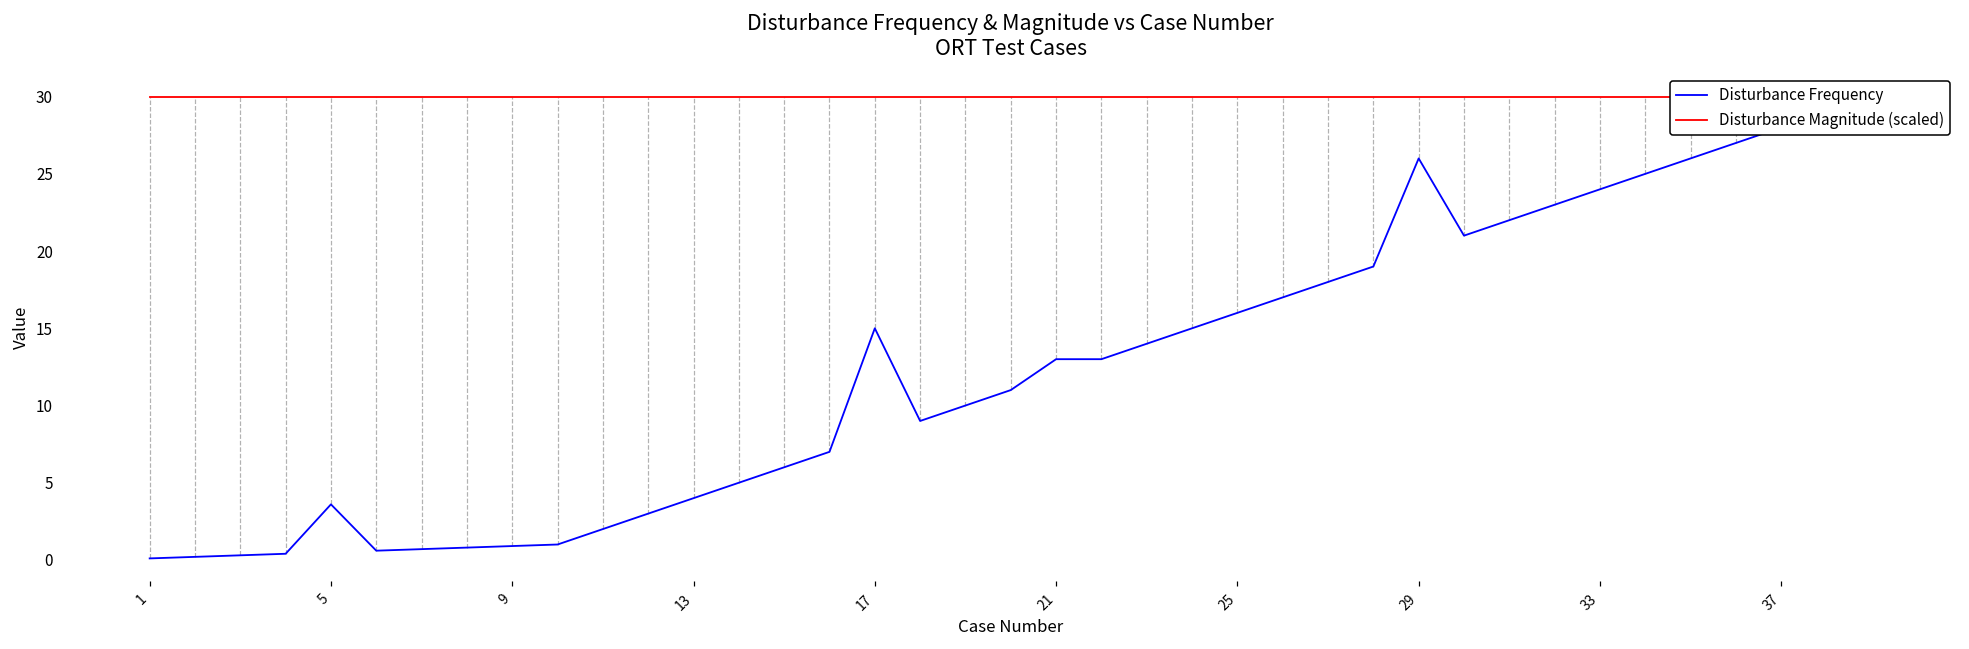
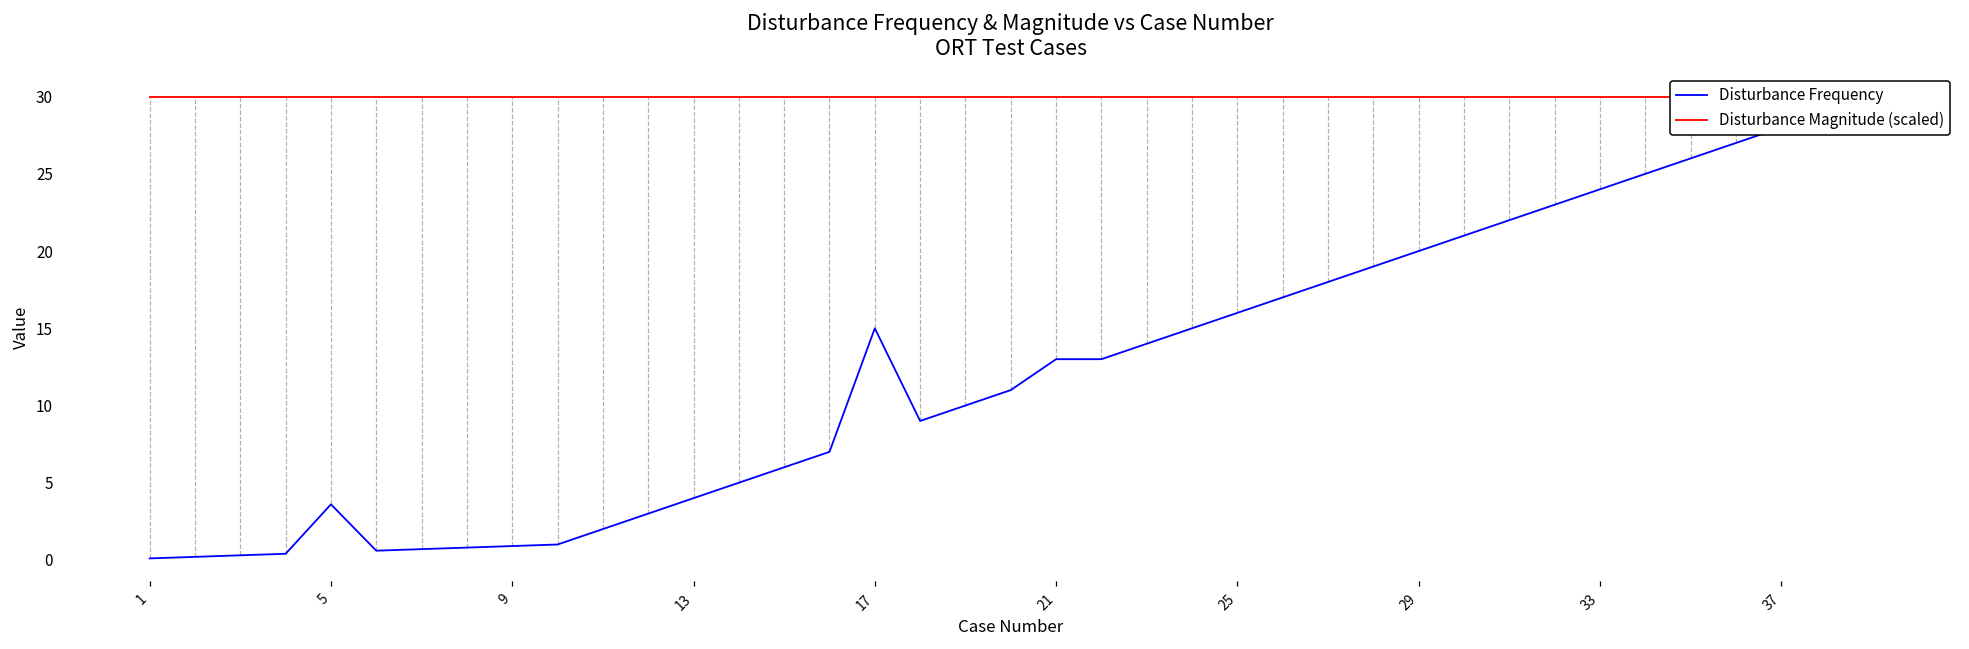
Disturbance Frequency, 29: 26 -> 20
